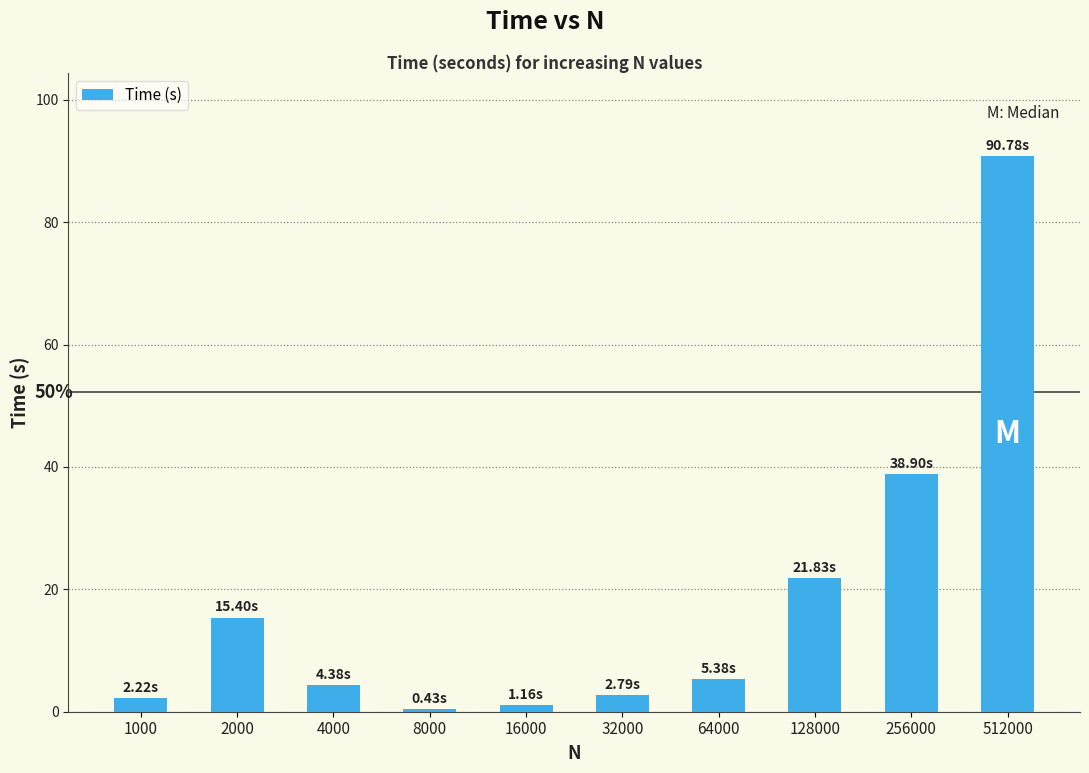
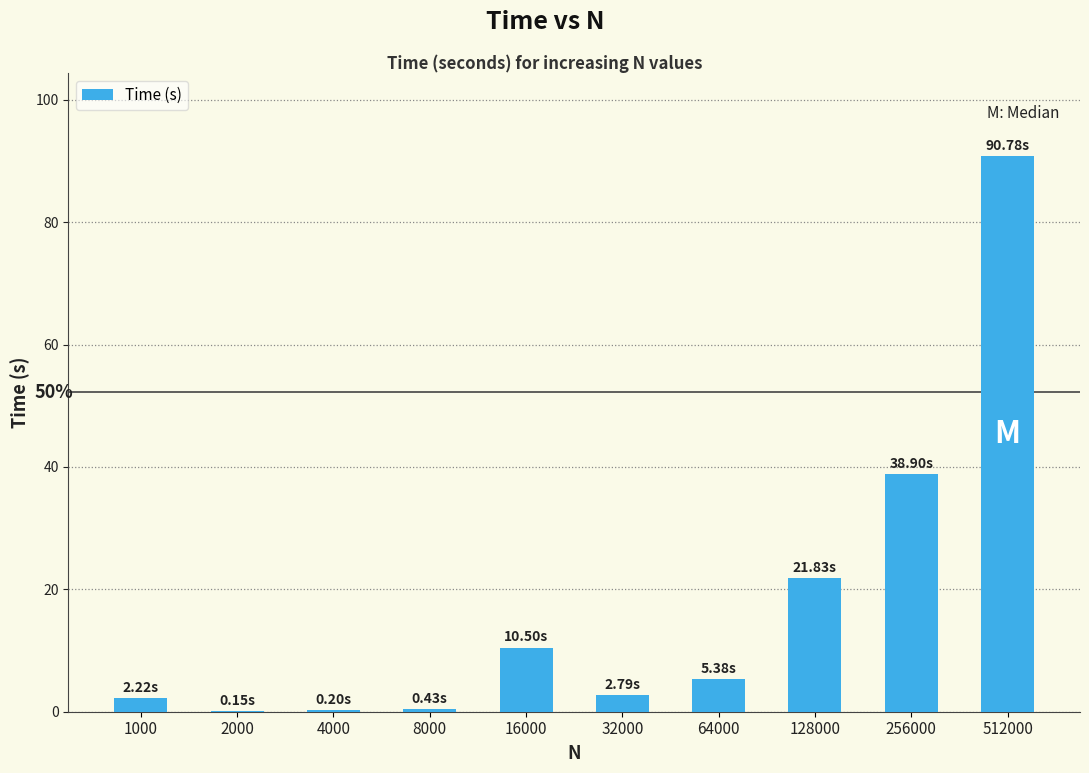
2000: 15.40s -> 0.15s
4000: 4.38s -> 0.20s
16000: 1.16s -> 10.50s
